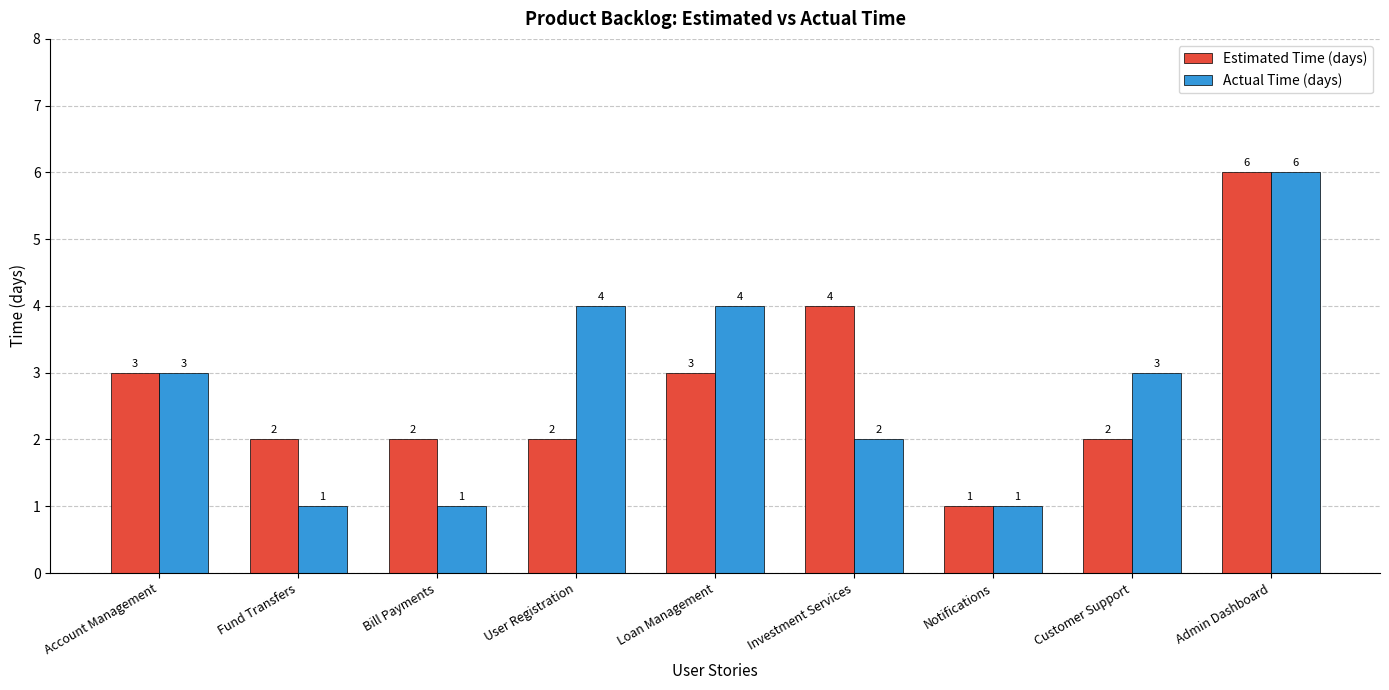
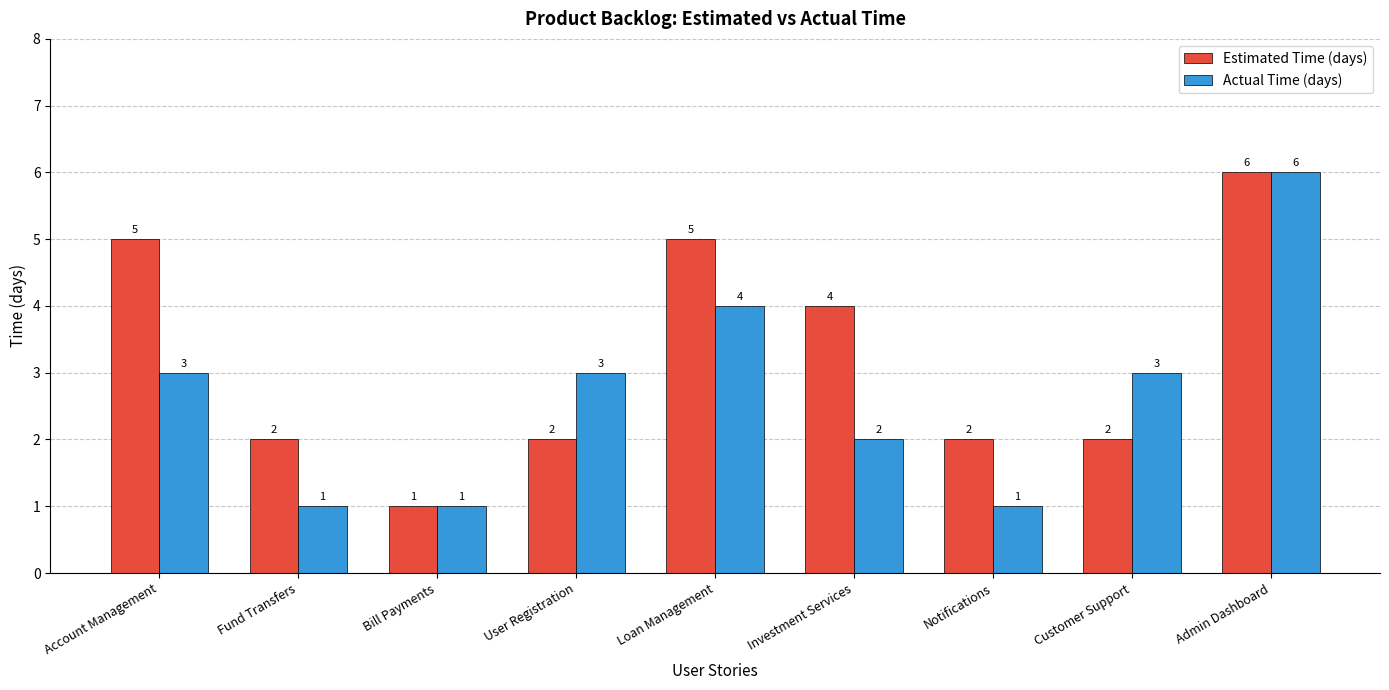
Estimated Time (days), Account Management: 3 -> 5
Estimated Time (days), Bill Payments: 2 -> 1
Actual Time (days), User Registration: 4 -> 3
Estimated Time (days), Loan Management: 3 -> 5
Estimated Time (days), Notifications: 1 -> 2
